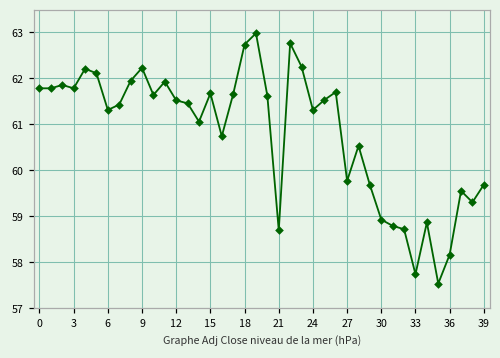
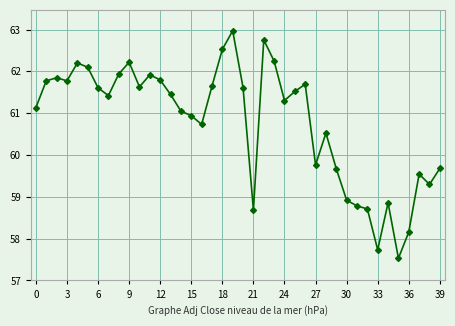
0: 61.8 -> 61.1
6: 61.3 -> 61.6
12: 61.5 -> 61.8
15: 61.7 -> 60.9
18: 62.7 -> 62.5
